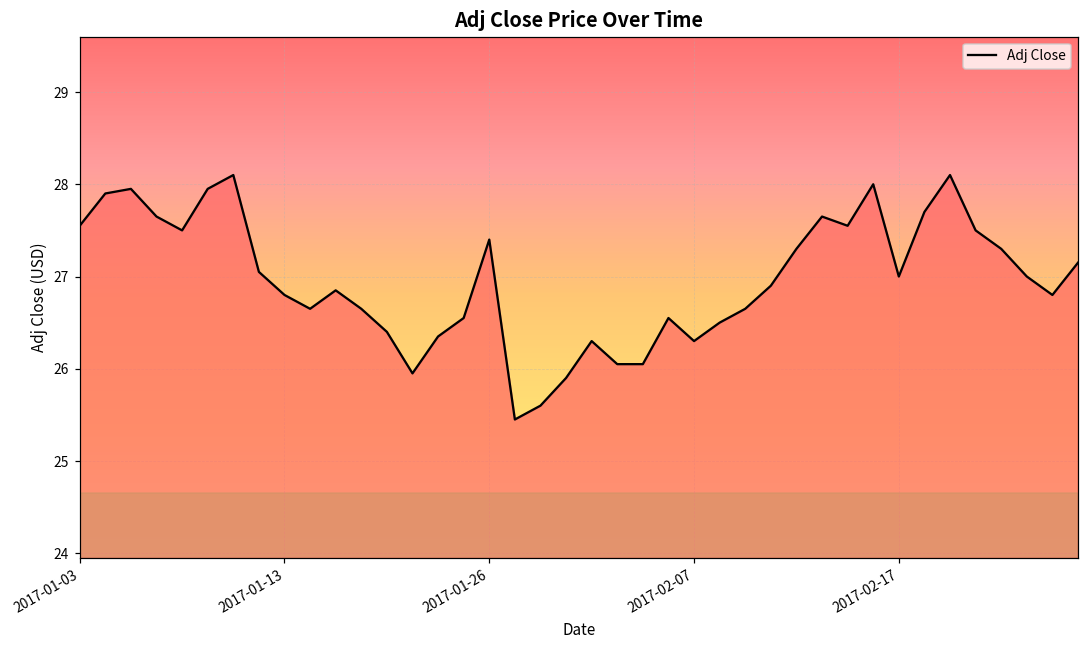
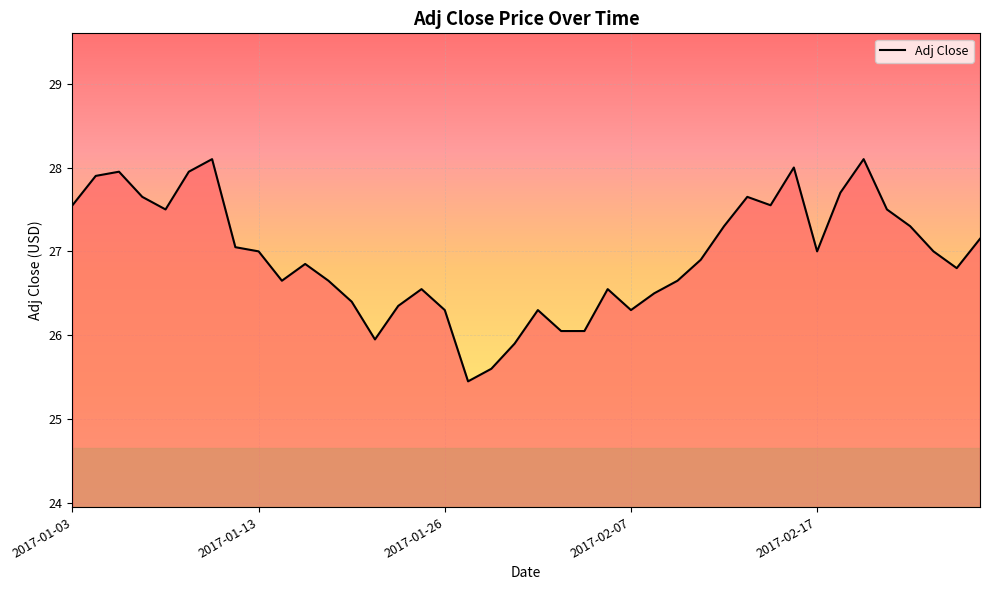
2017-01-13: 26.8 -> 27.0
2017-01-26: 27.4 -> 26.3
